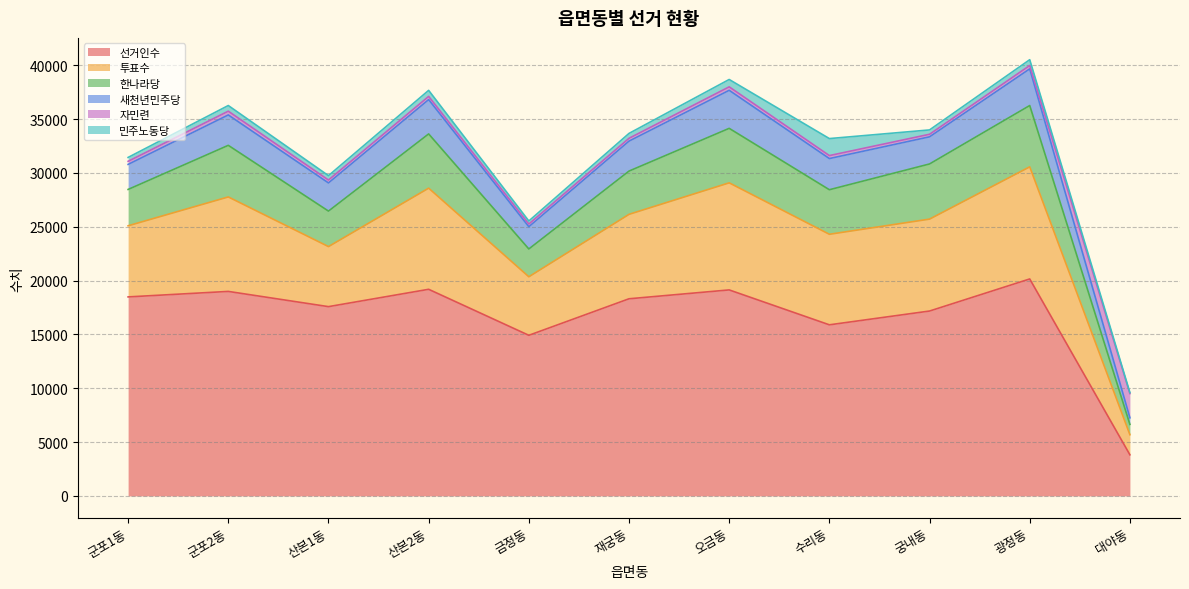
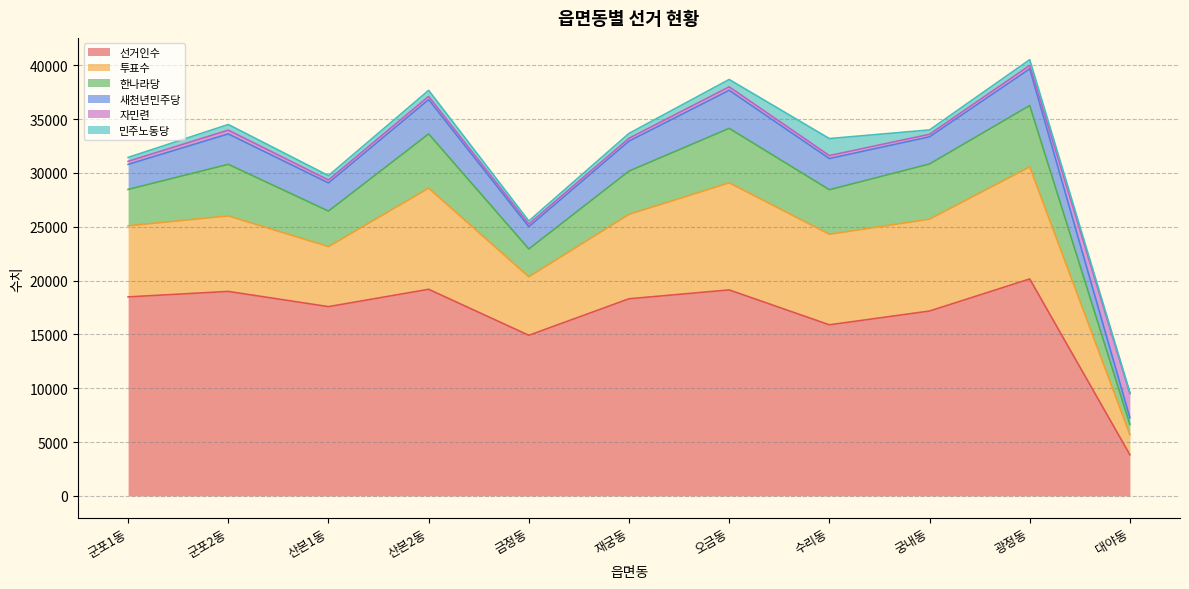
투표수, 군포2동: 8800 -> 7000
